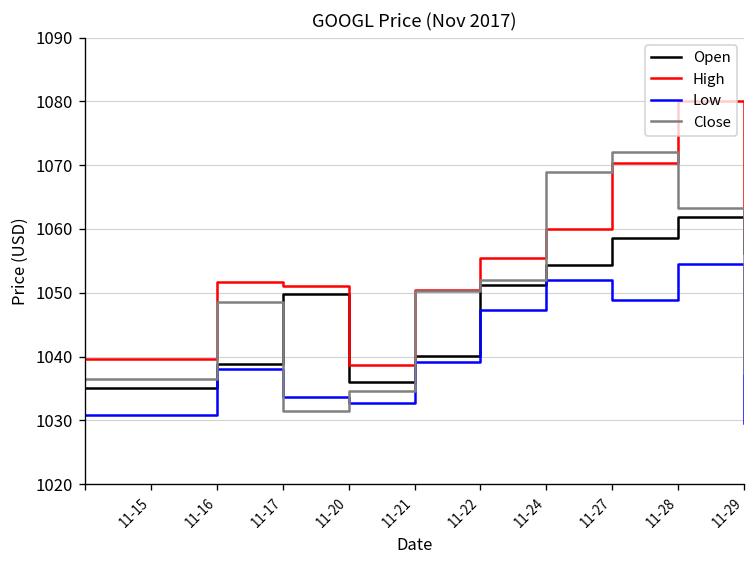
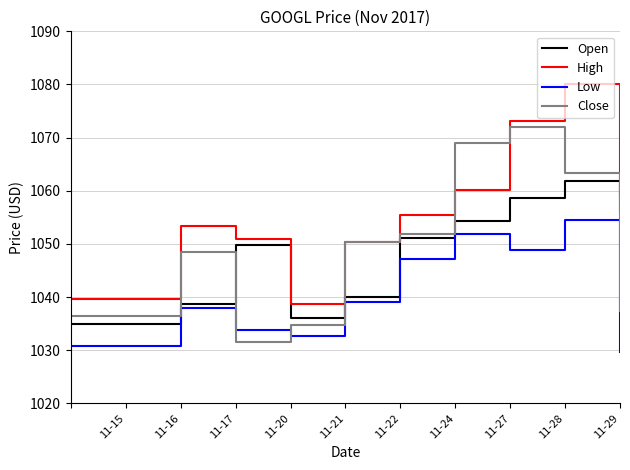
High, 11-16: 1052 -> 1053
High, 11-27: 1070 -> 1073
